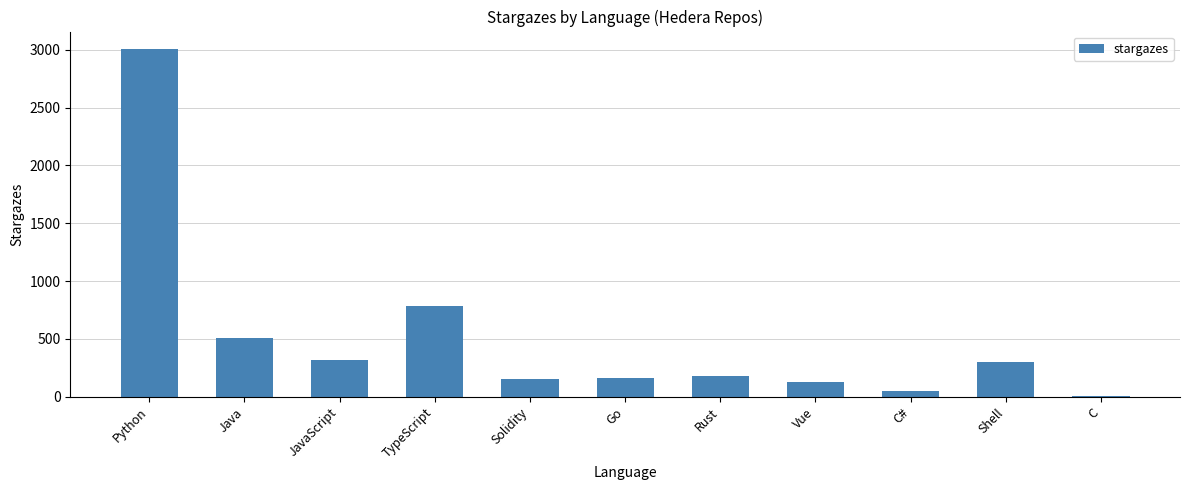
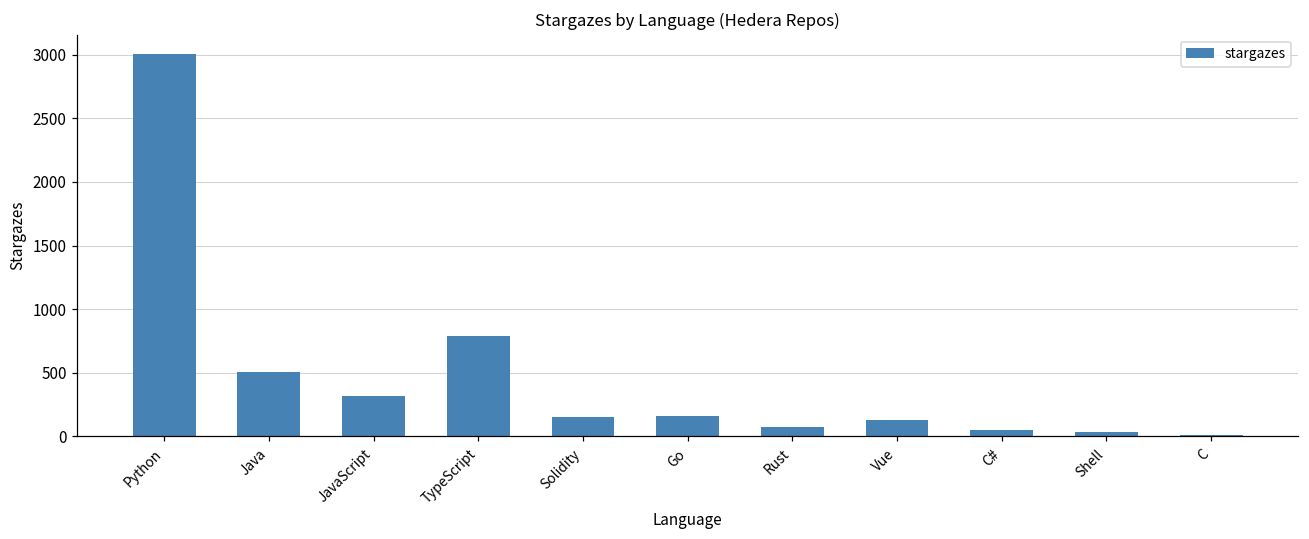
Rust: 180 -> 70
Shell: 300 -> 30
